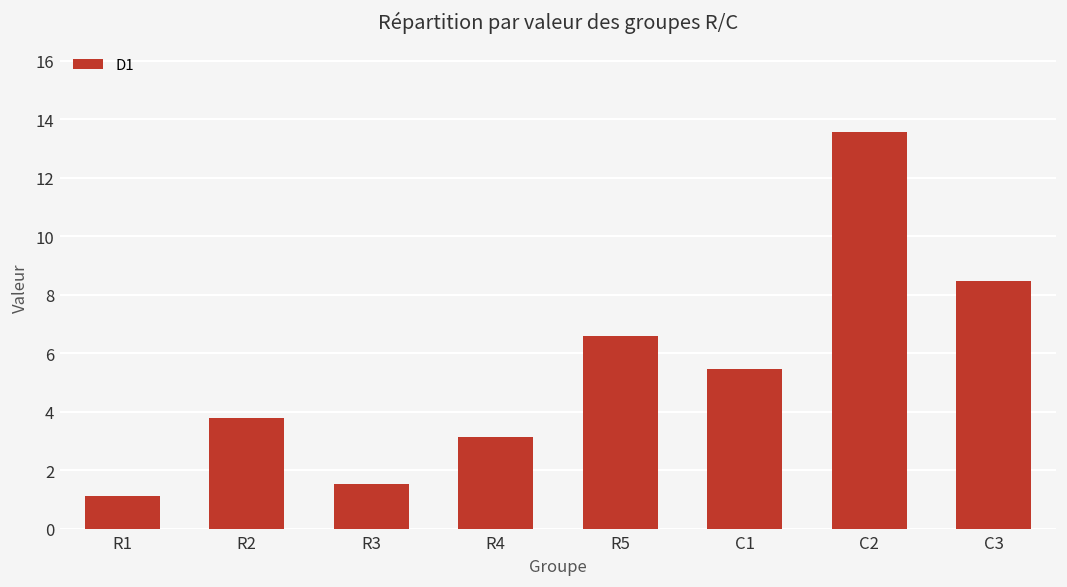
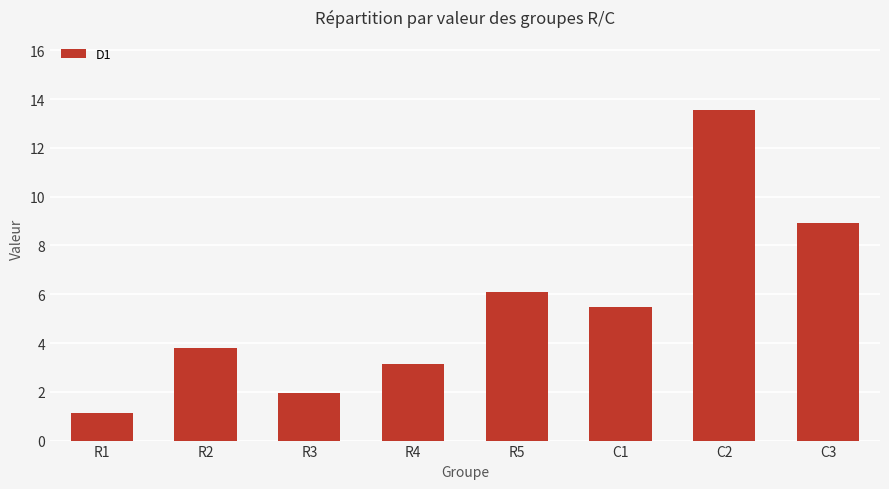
R3: 1.5 -> 2.0
R5: 6.6 -> 6.1
C3: 8.5 -> 8.9
